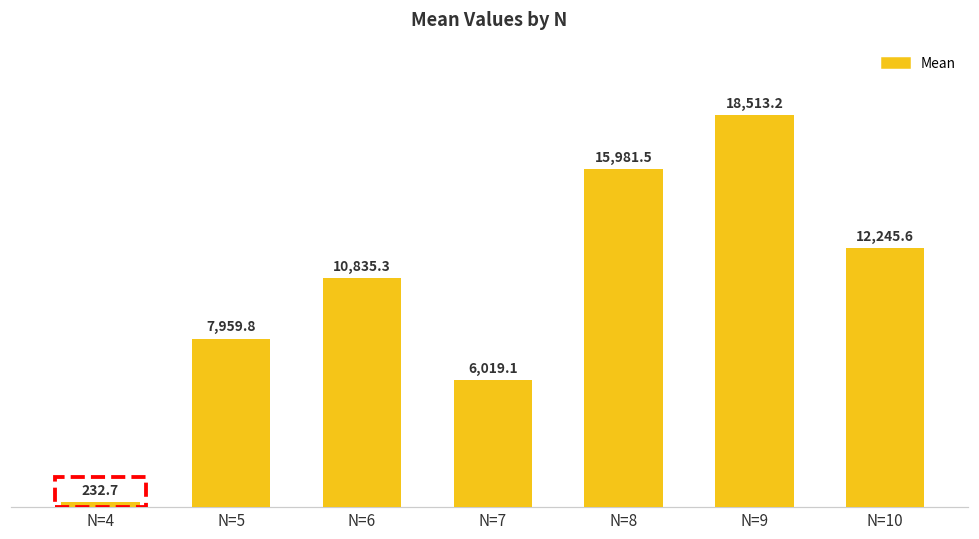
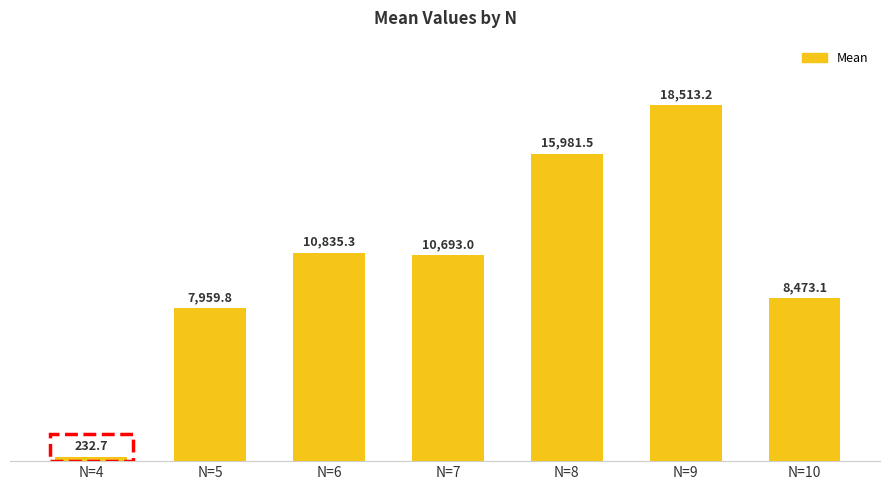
N=7: 6,019.1 -> 10,693.0
N=10: 12,245.6 -> 8,473.1
